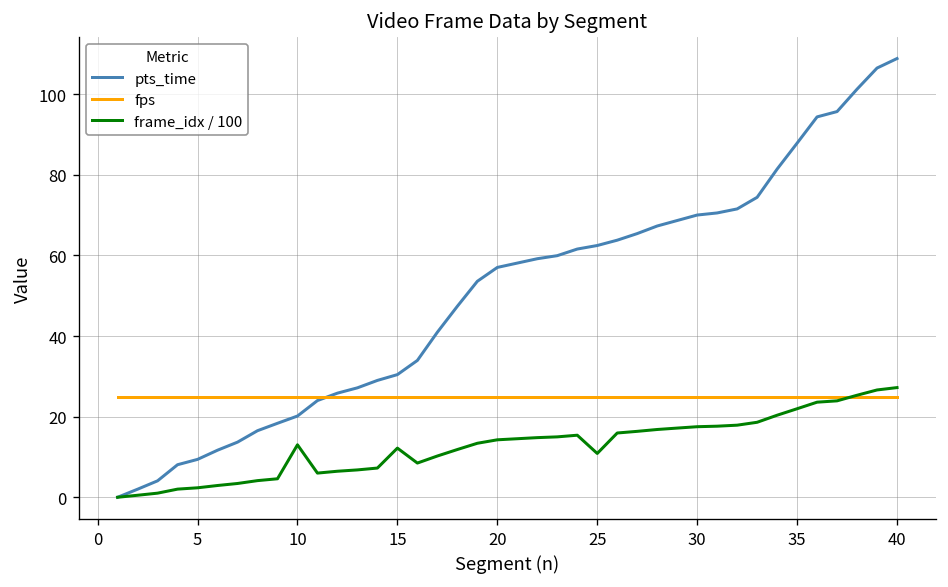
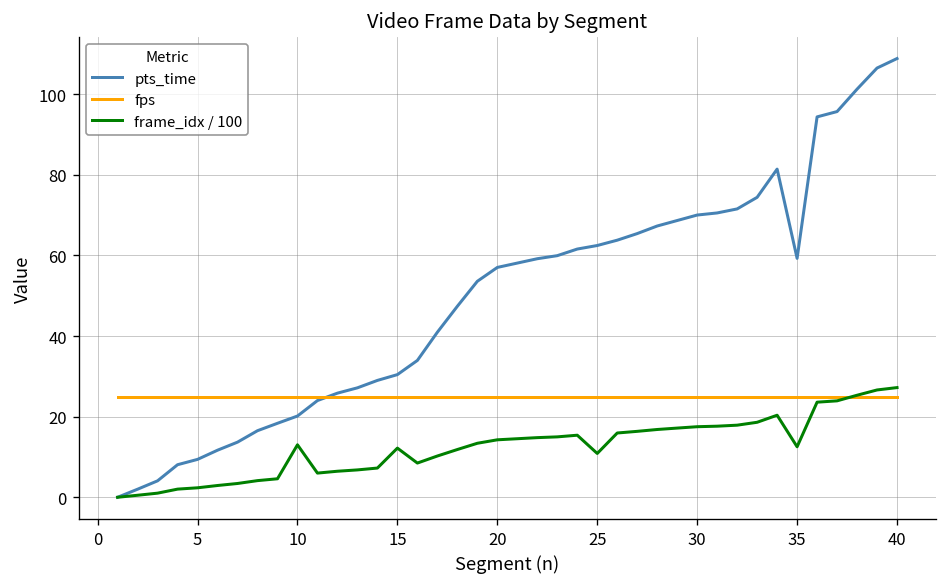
pts_time, 35: 88 -> 59
frame_idx / 100, 35: 22 -> 13
